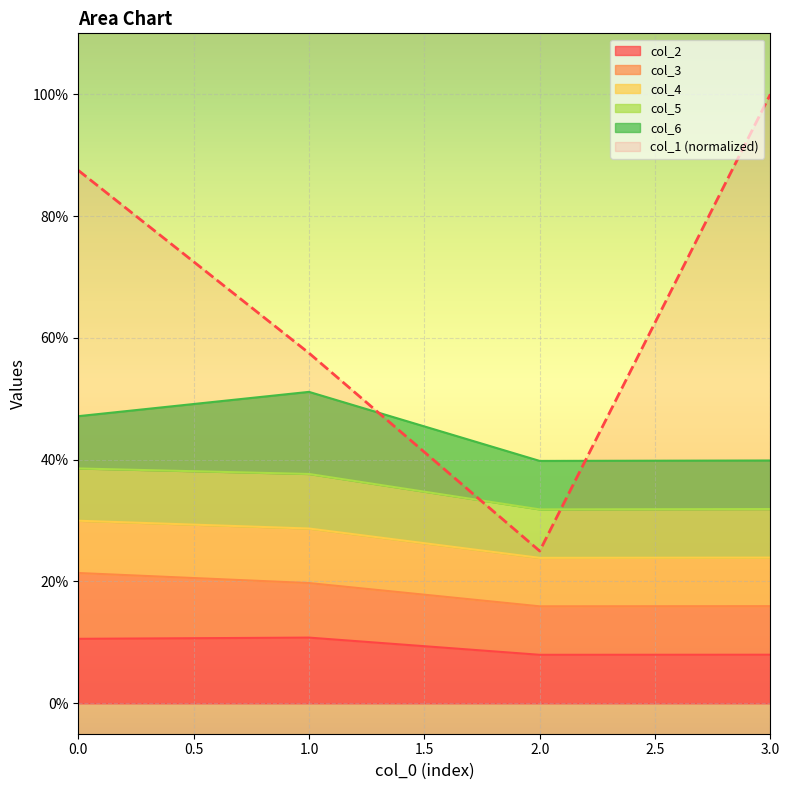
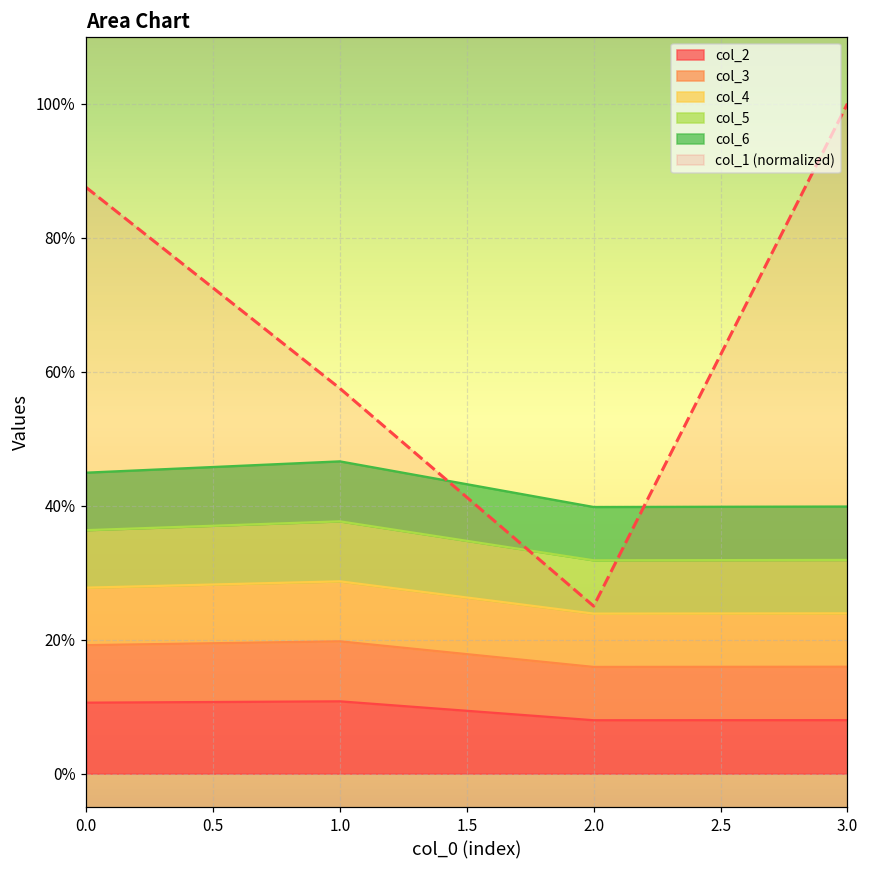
col_3, 0.0: 11% -> 9%
col_6, 1.0: 13% -> 9%
